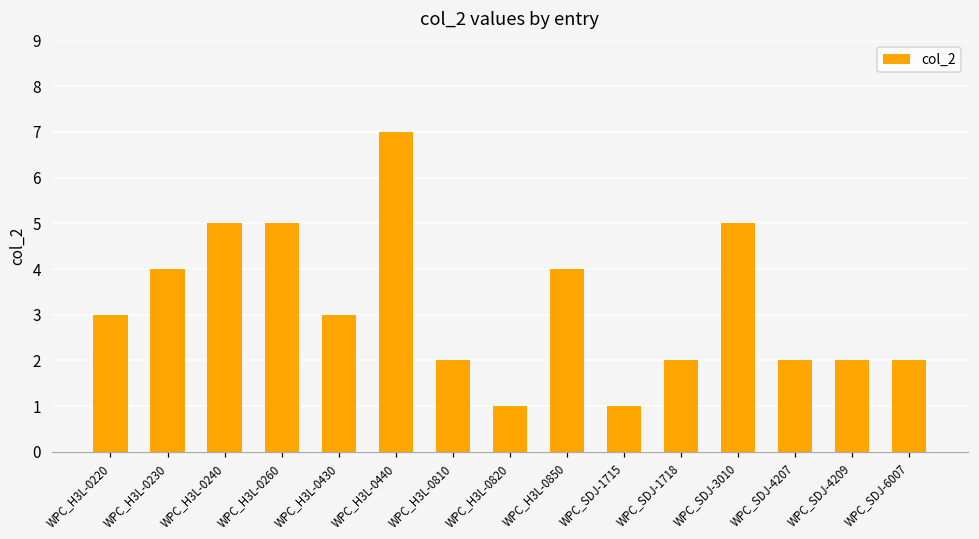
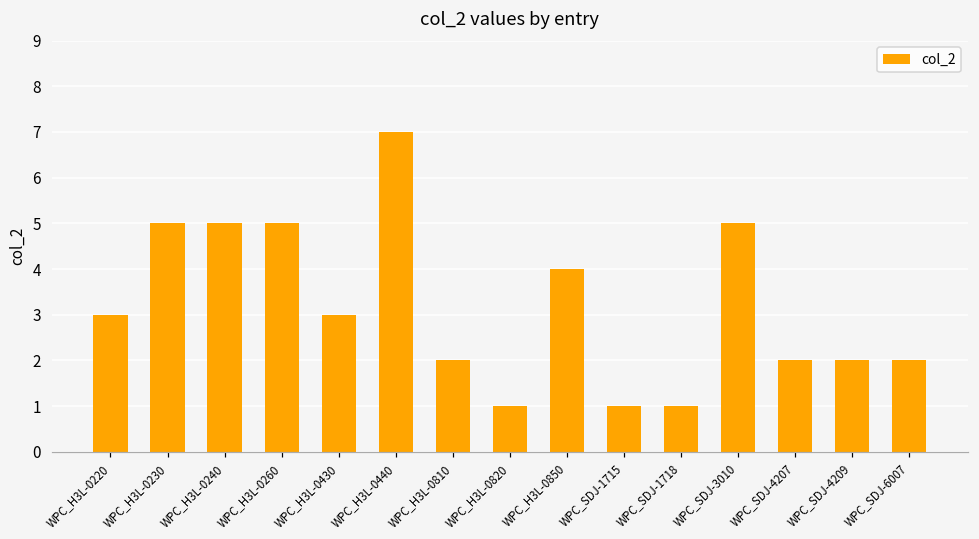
WPC_H3L-0230: 4 -> 5
WPC_SDJ-1718: 2 -> 1
